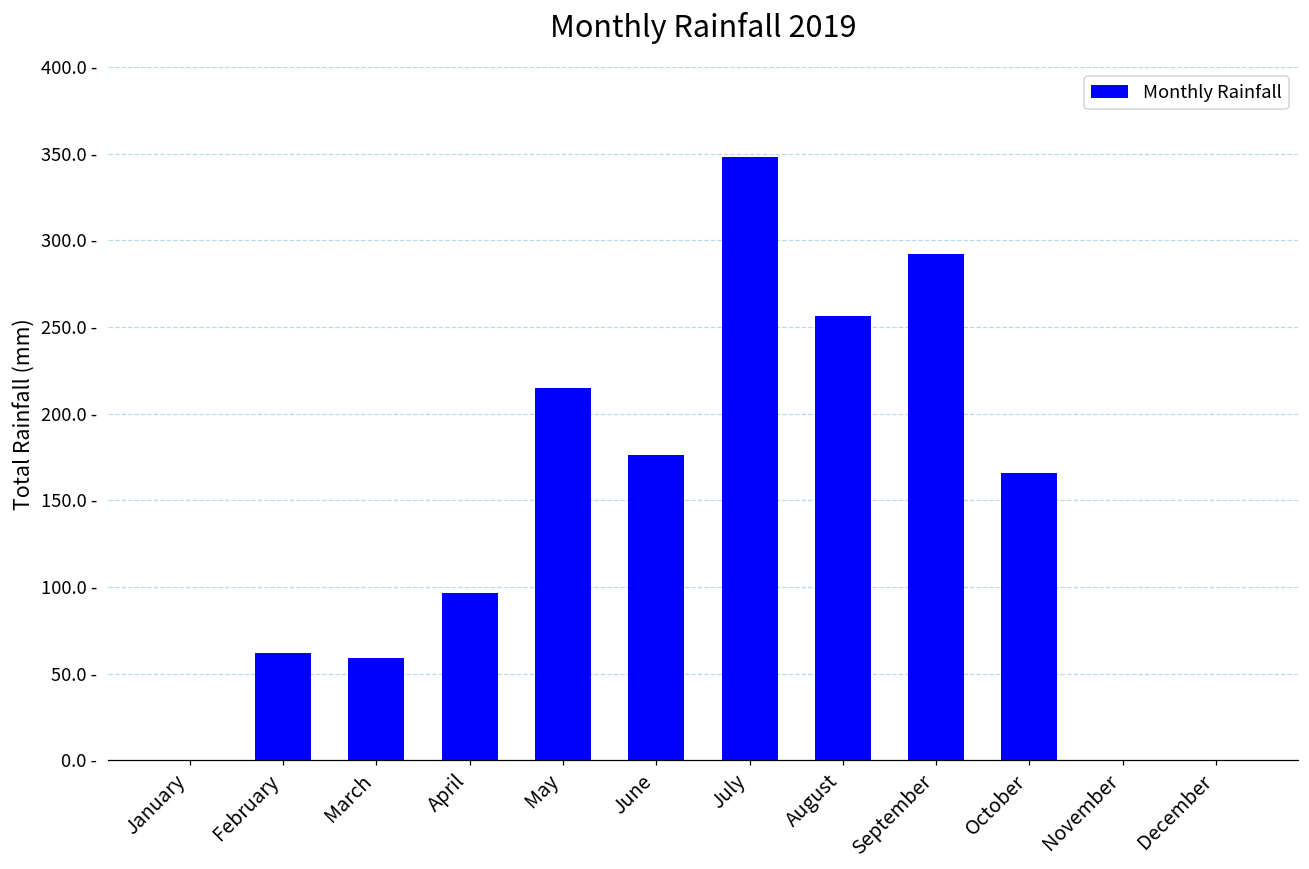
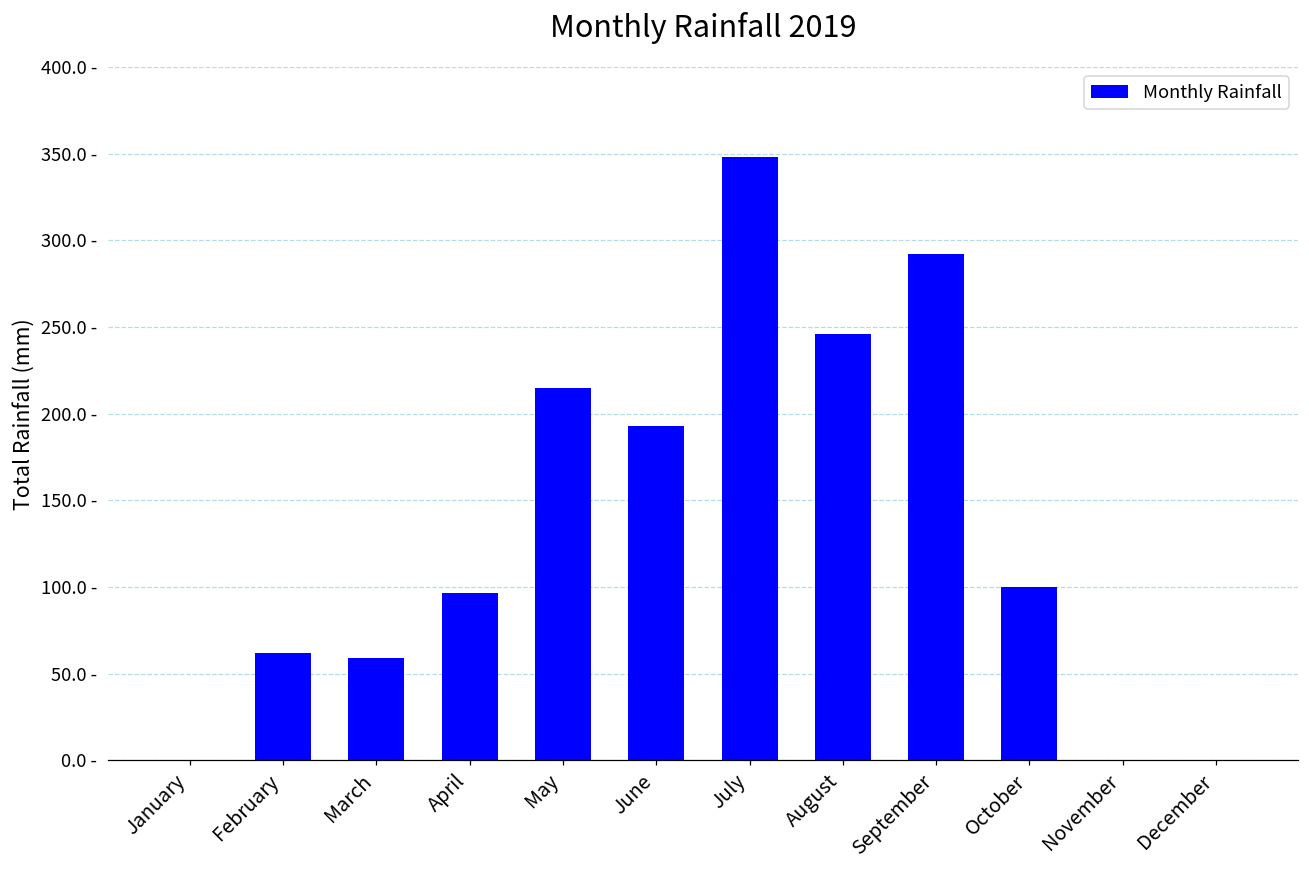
June: 176 - -> 193 -
August: 256 - -> 246 -
October: 166 - -> 100 -
